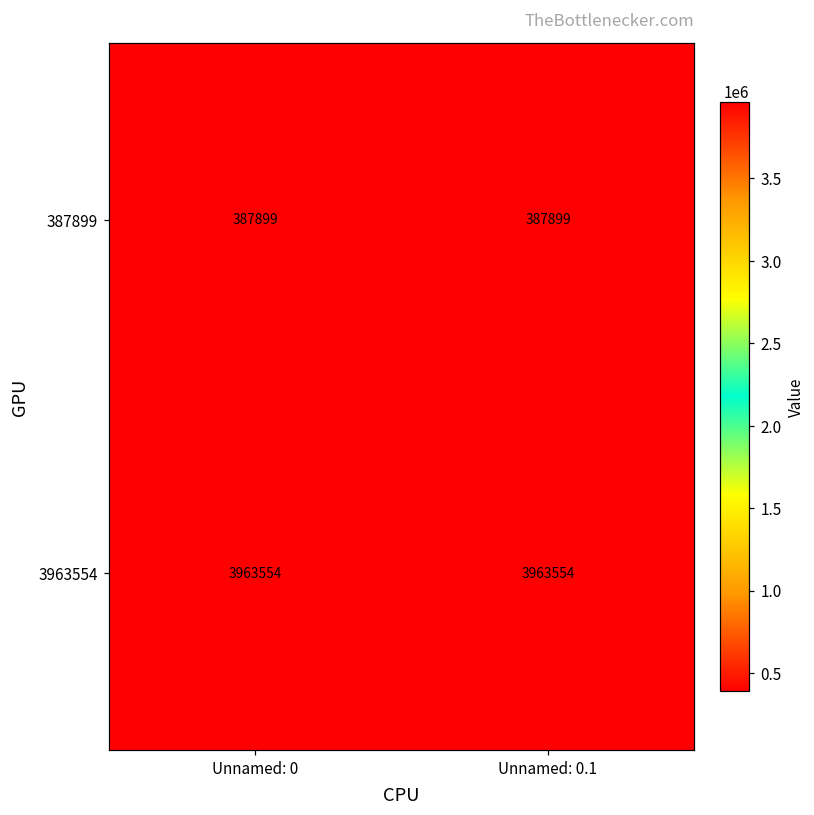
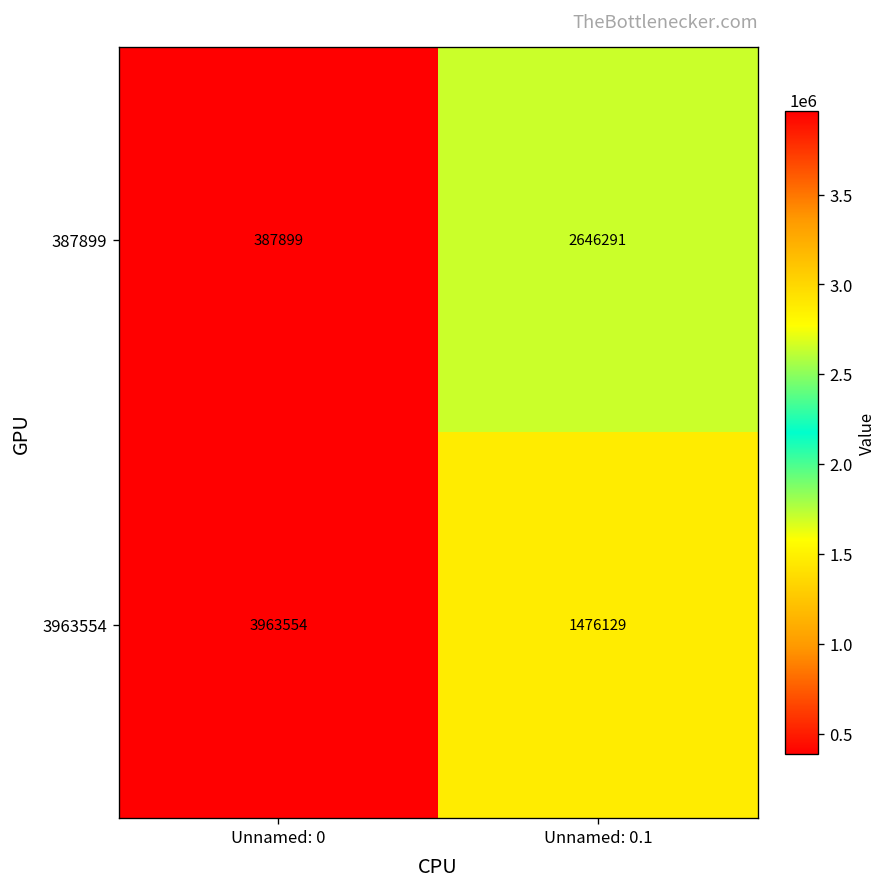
387899, Unnamed: 0.1: 387899 -> 2646291
3963554, Unnamed: 0.1: 3963554 -> 1476129
